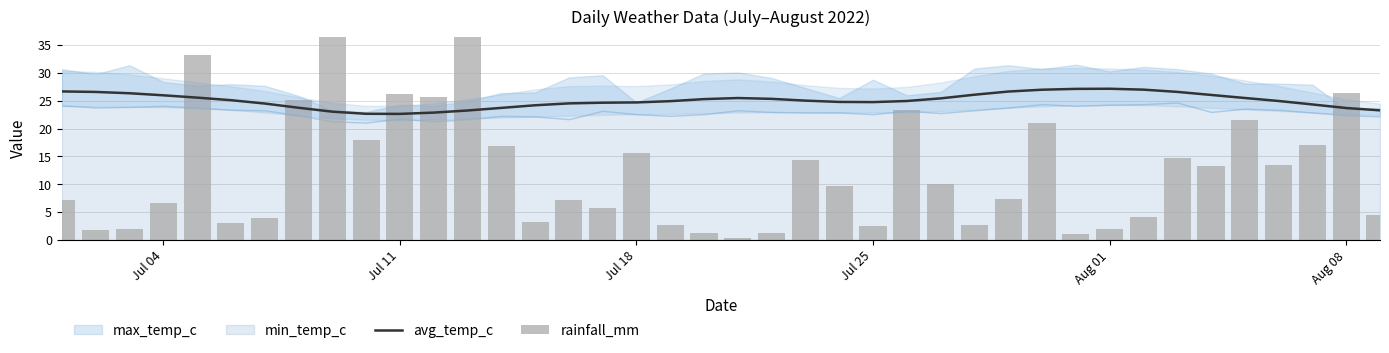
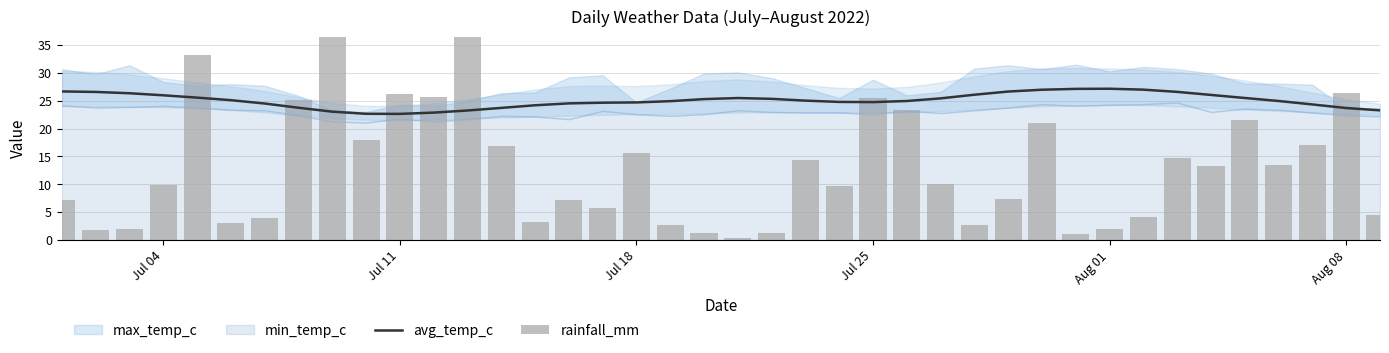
rainfall_mm, Jul 04: 7 -> 10
rainfall_mm, Jul 25: 3 -> 26
